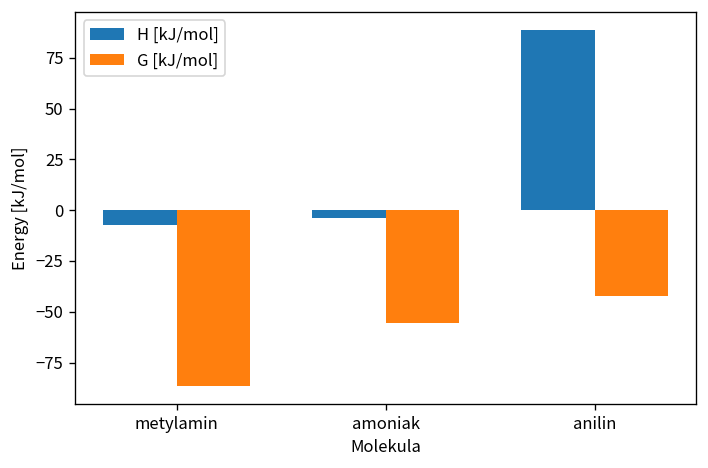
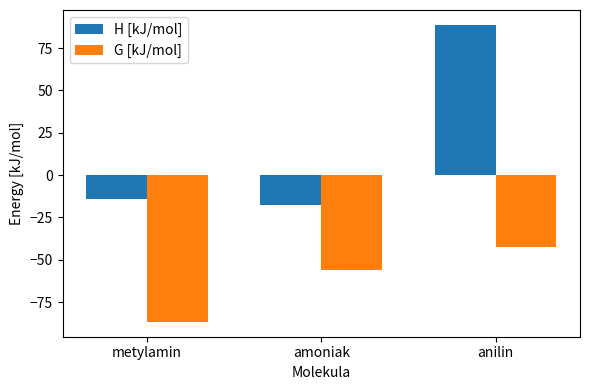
H [kJ/mol], metylamin: -7 -> -14
H [kJ/mol], amoniak: -4 -> -18
